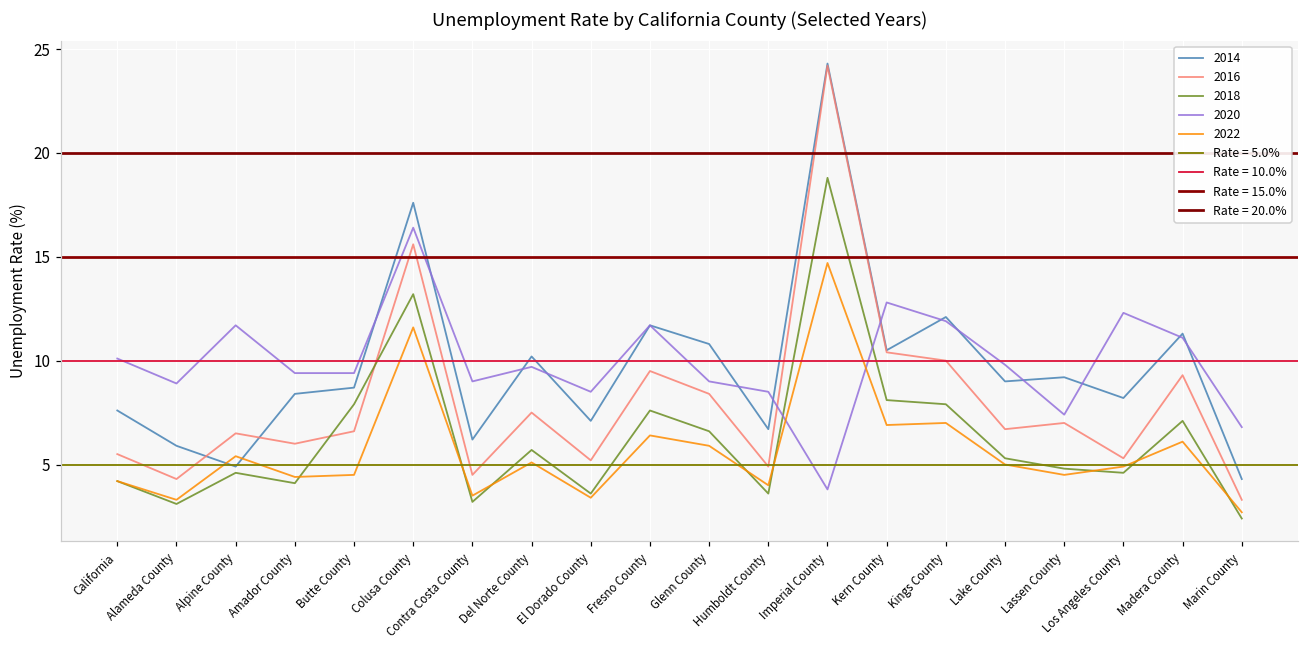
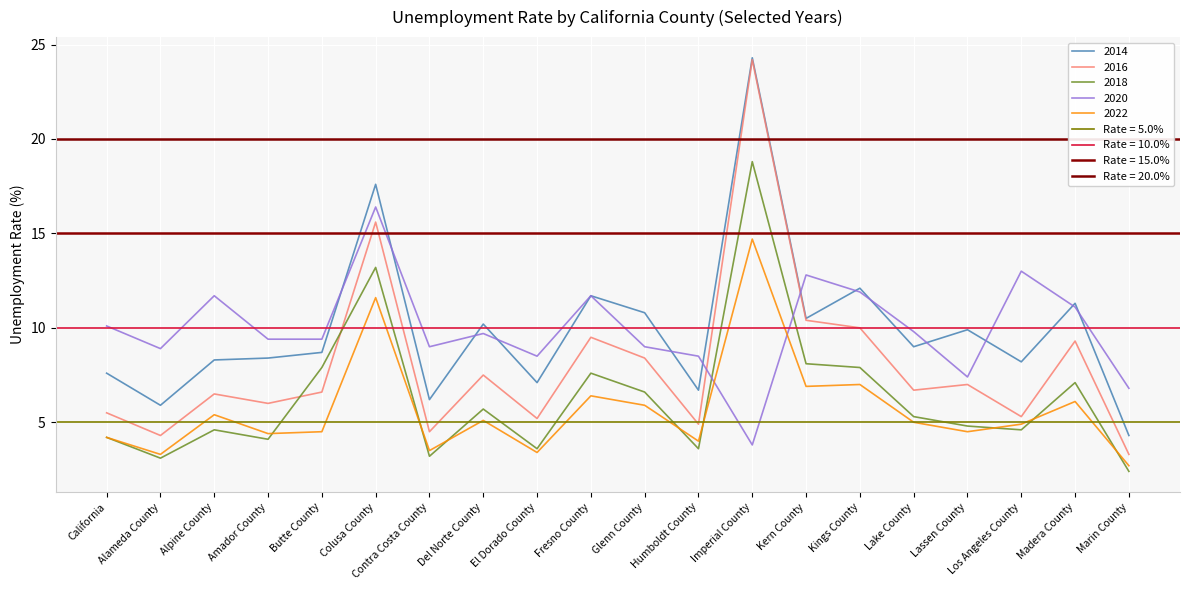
2014, Alpine County: 4.9 -> 8.3
2014, Lassen County: 9.2 -> 9.9
2020, Los Angeles County: 12.3 -> 13.0
